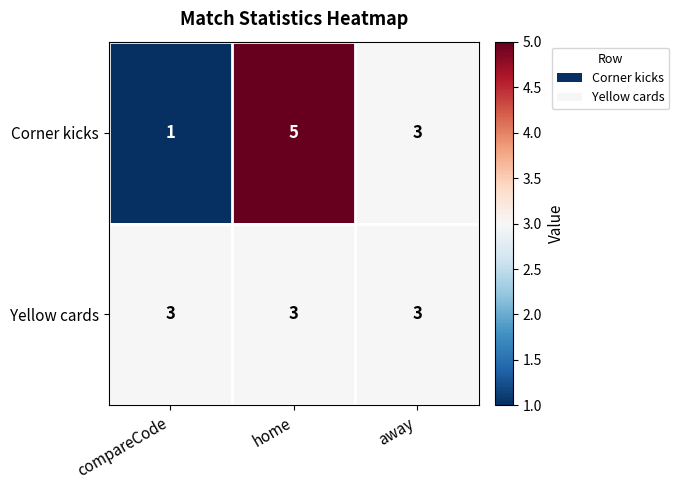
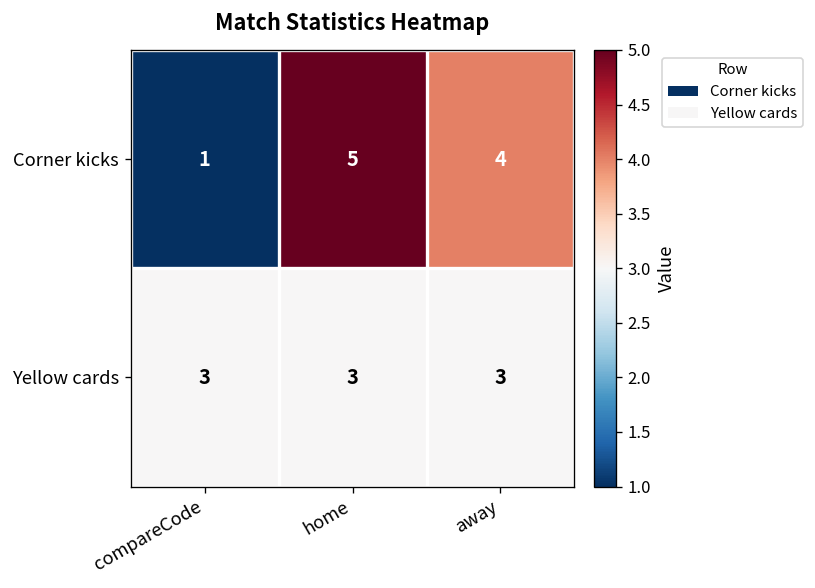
Corner kicks, away: 3 -> 4
